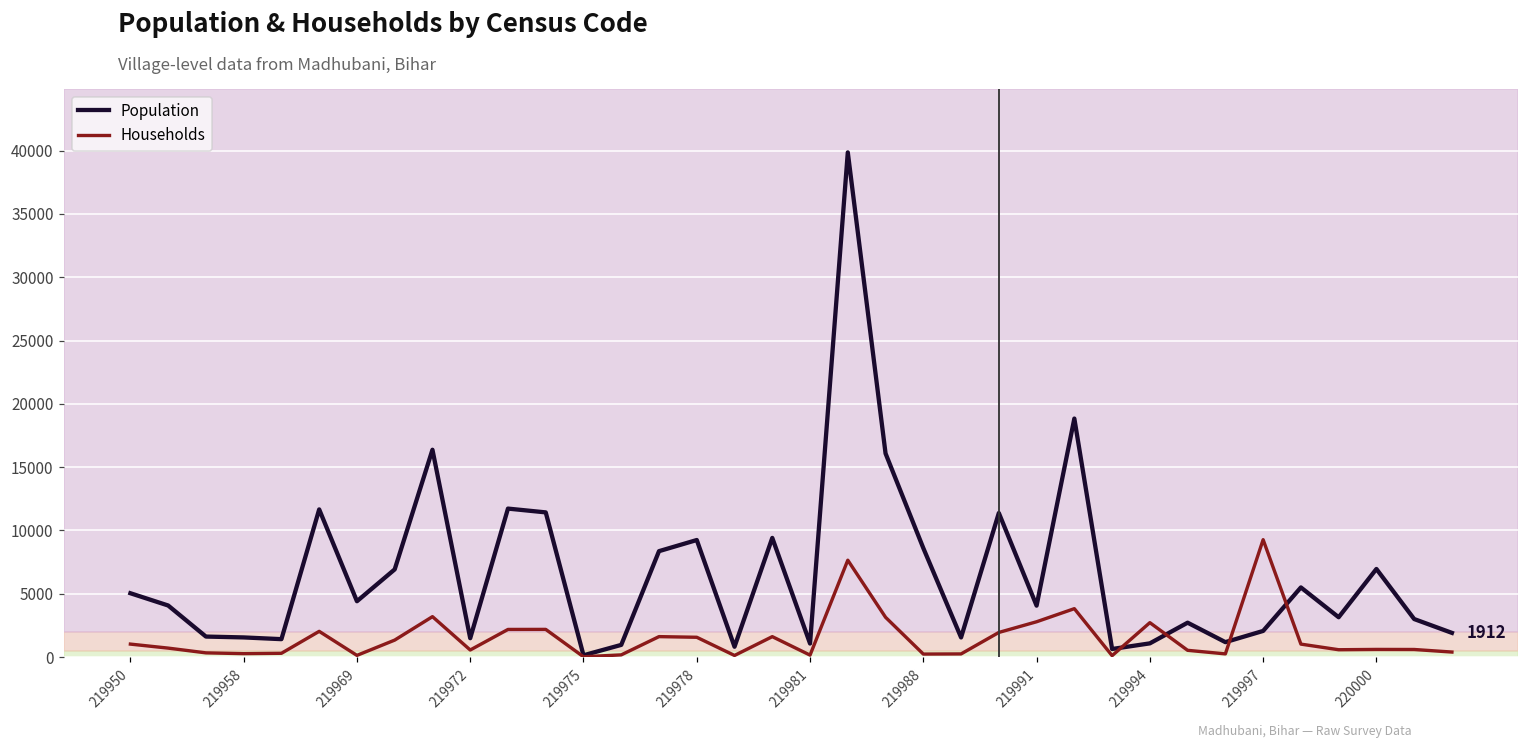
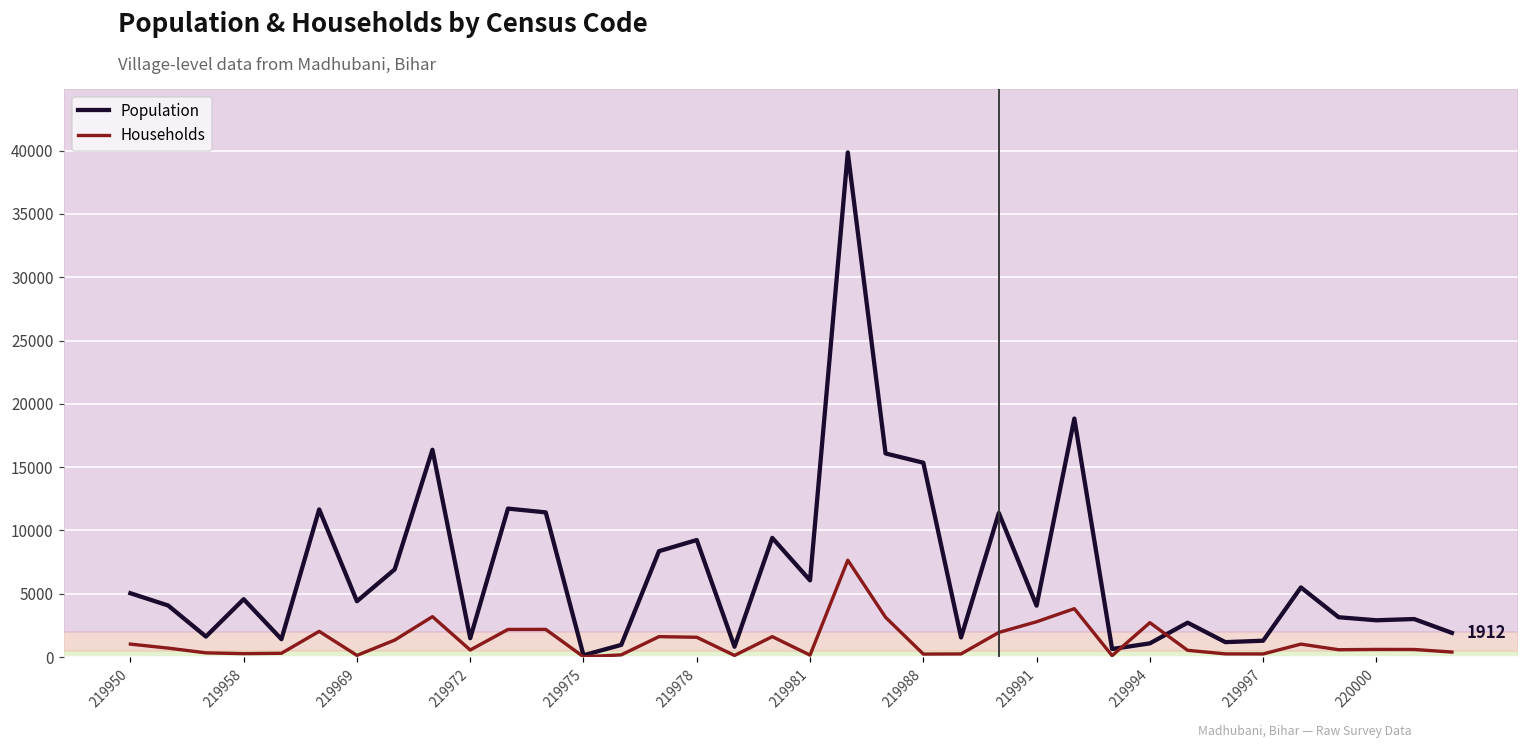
Population, 219958: 1600 -> 4600
Population, 219981: 1100 -> 6100
Population, 219988: 8600 -> 15400
Population, 219997: 2100 -> 1300
Households, 219997: 9300 -> 200
Population, 220000: 7000 -> 2900
